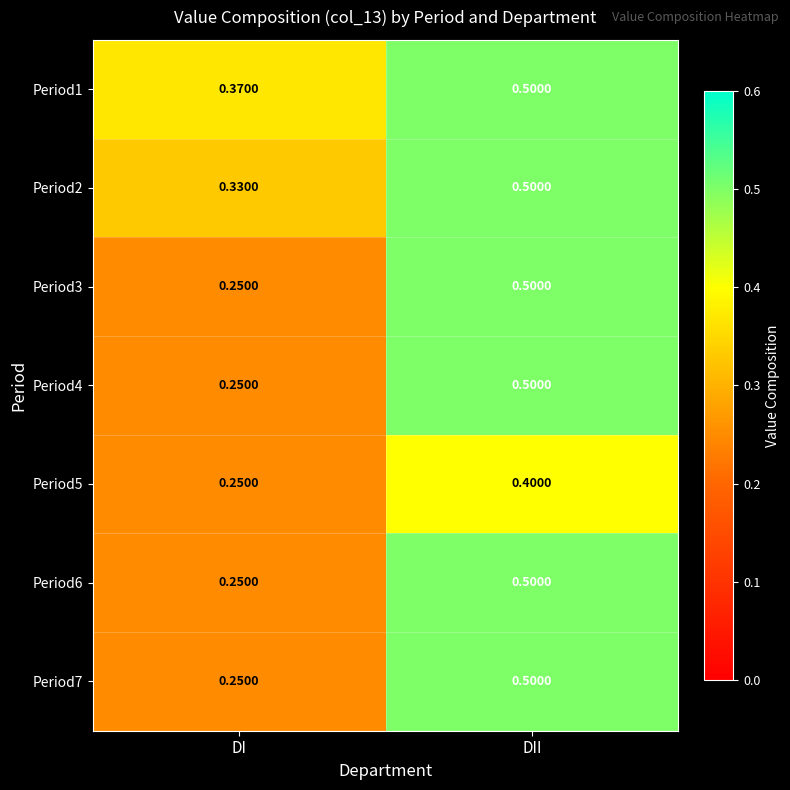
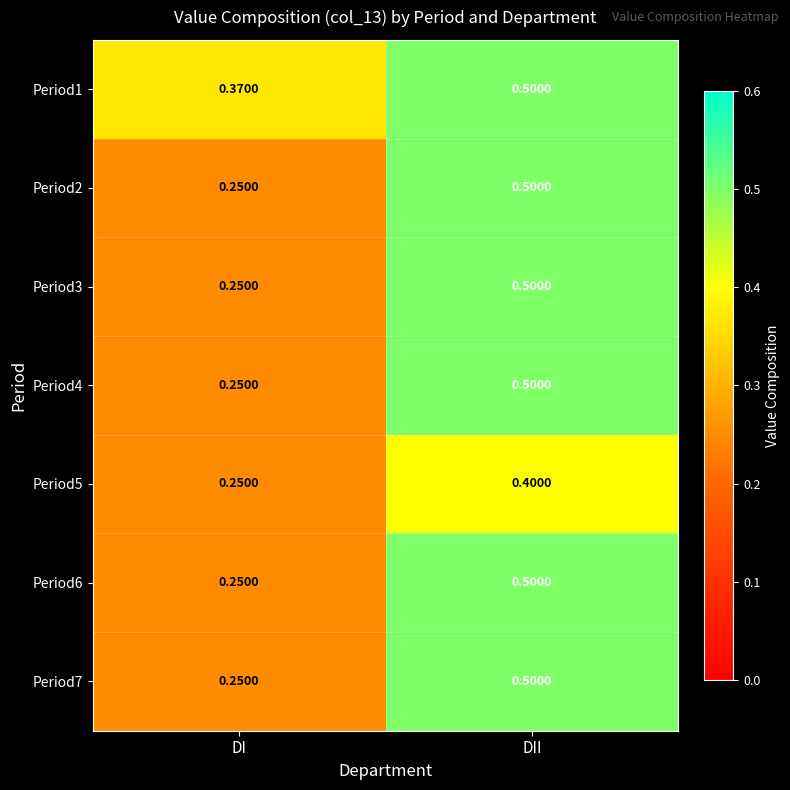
Period2, DI: 0.3300 -> 0.2500
